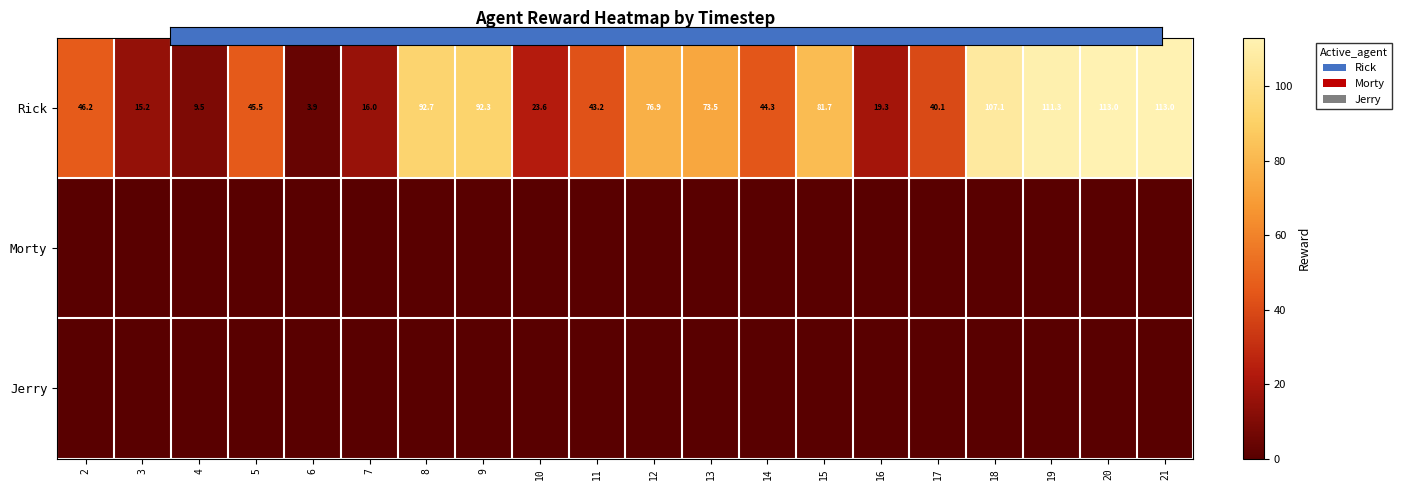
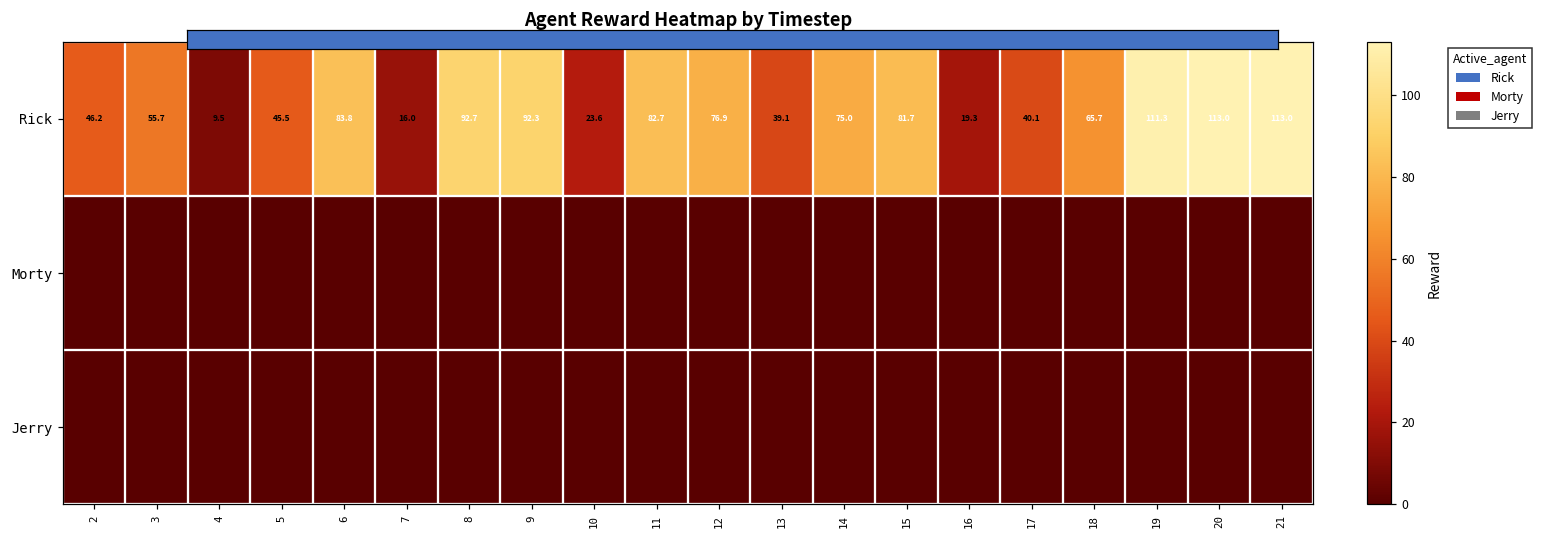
Rick, 3: 15.2 -> 55.7
Rick, 6: 3.9 -> 83.8
Rick, 11: 43.2 -> 82.7
Rick, 13: 73.5 -> 39.1
Rick, 14: 44.3 -> 75.0
Rick, 18: 107.1 -> 65.7
